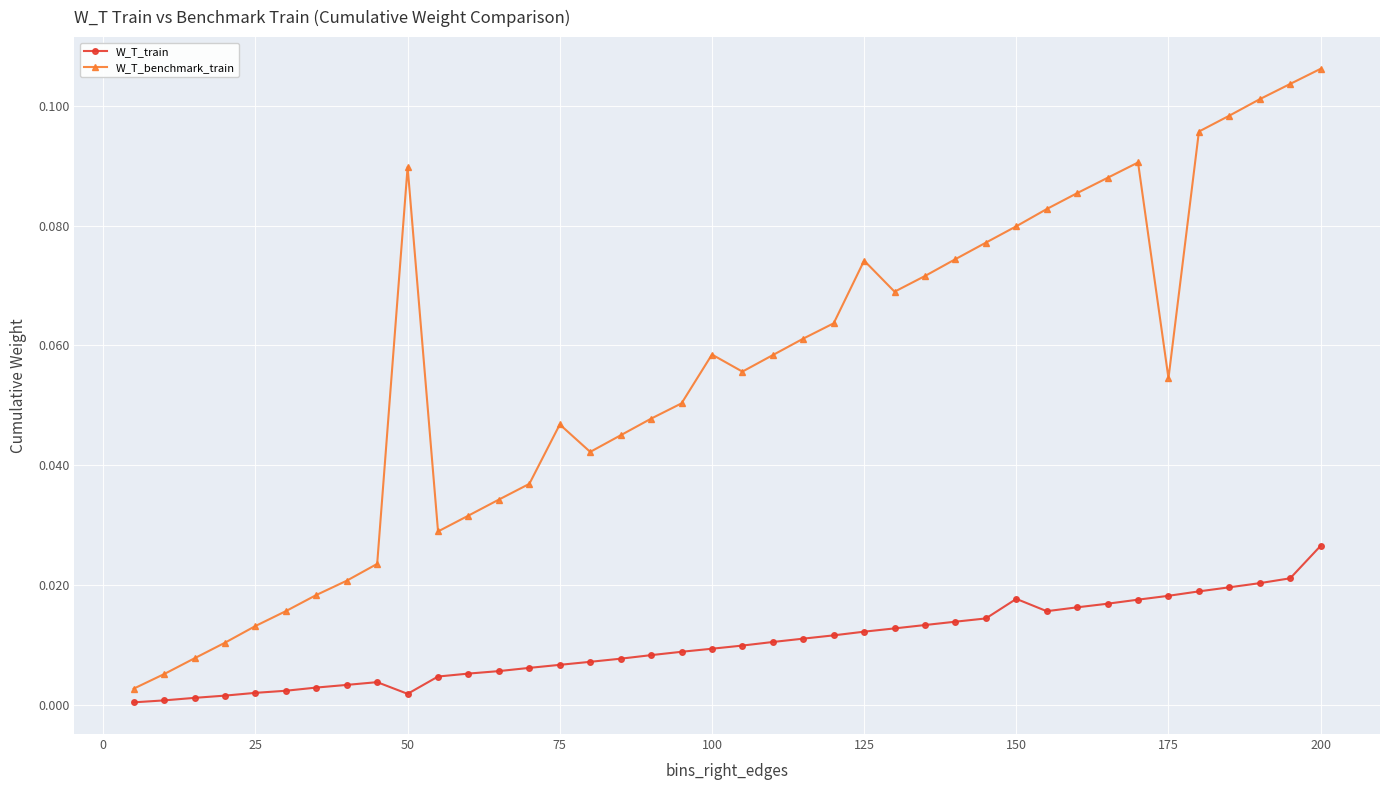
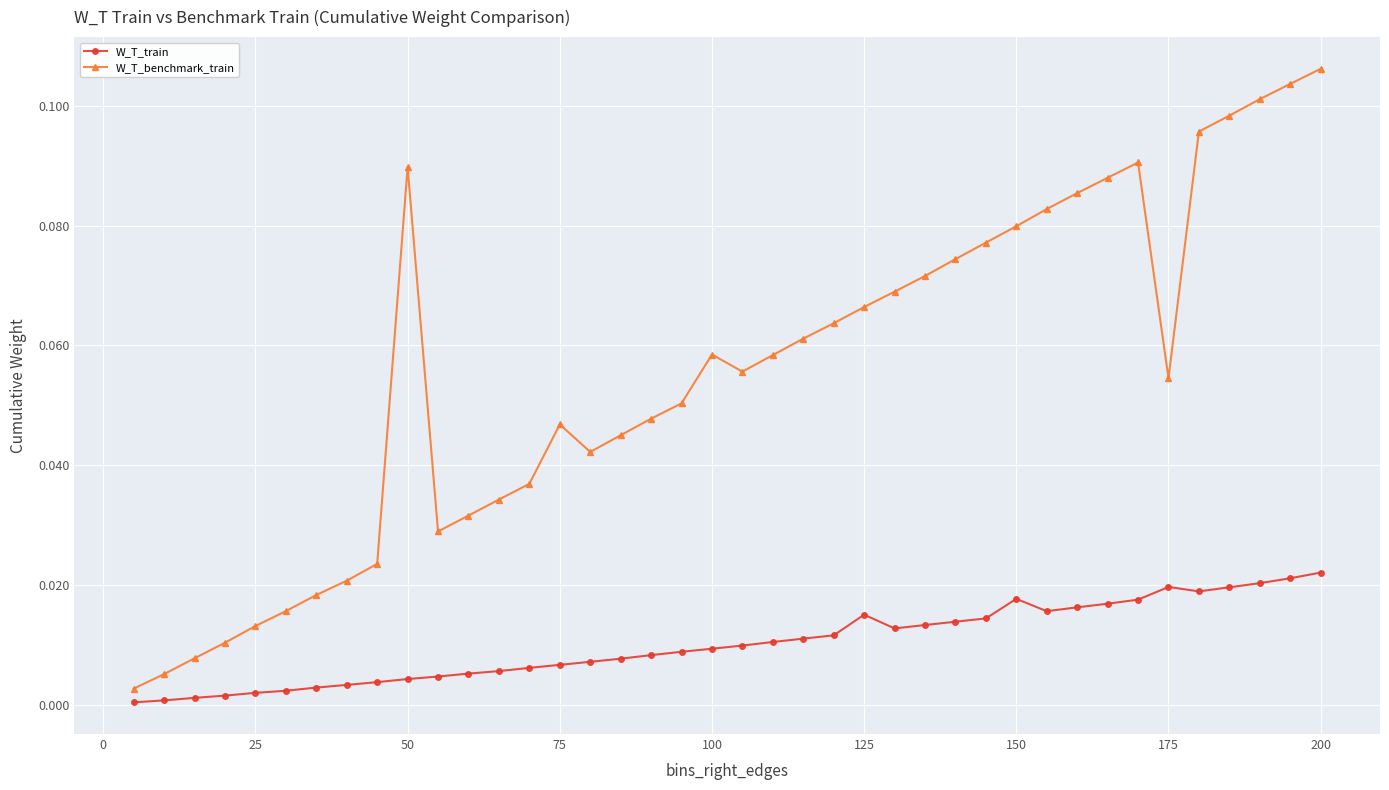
W_T_train, 50: 0.002 -> 0.004
W_T_train, 125: 0.012 -> 0.015
W_T_benchmark_train, 125: 0.074 -> 0.066
W_T_train, 175: 0.018 -> 0.020
W_T_train, 200: 0.027 -> 0.022
